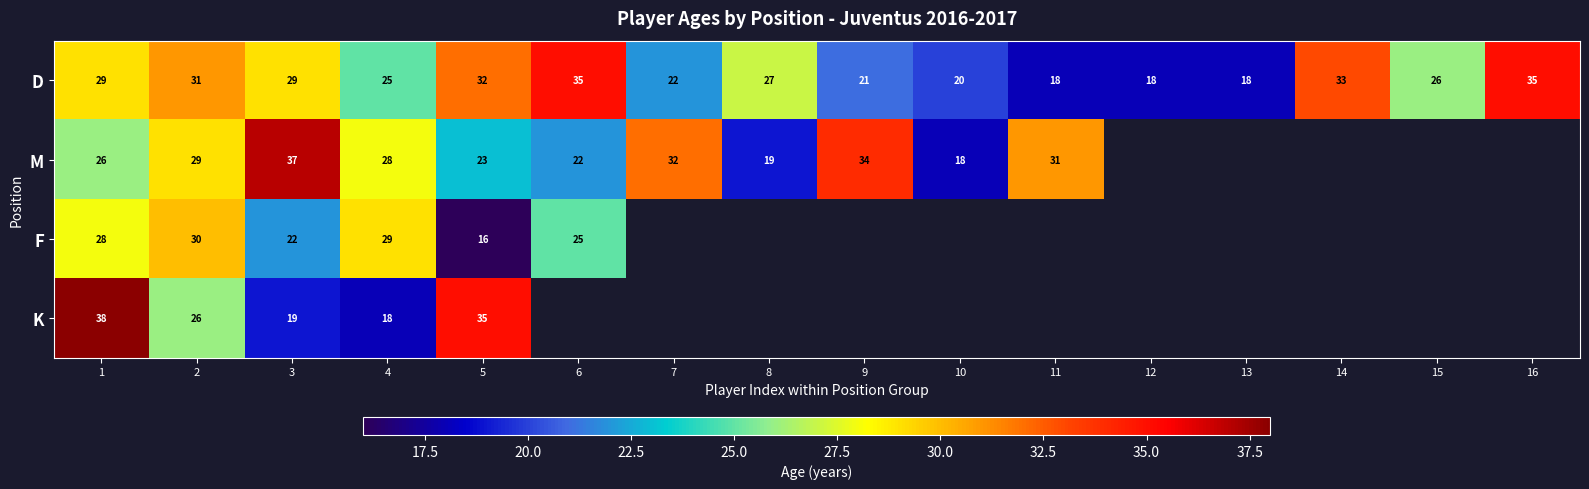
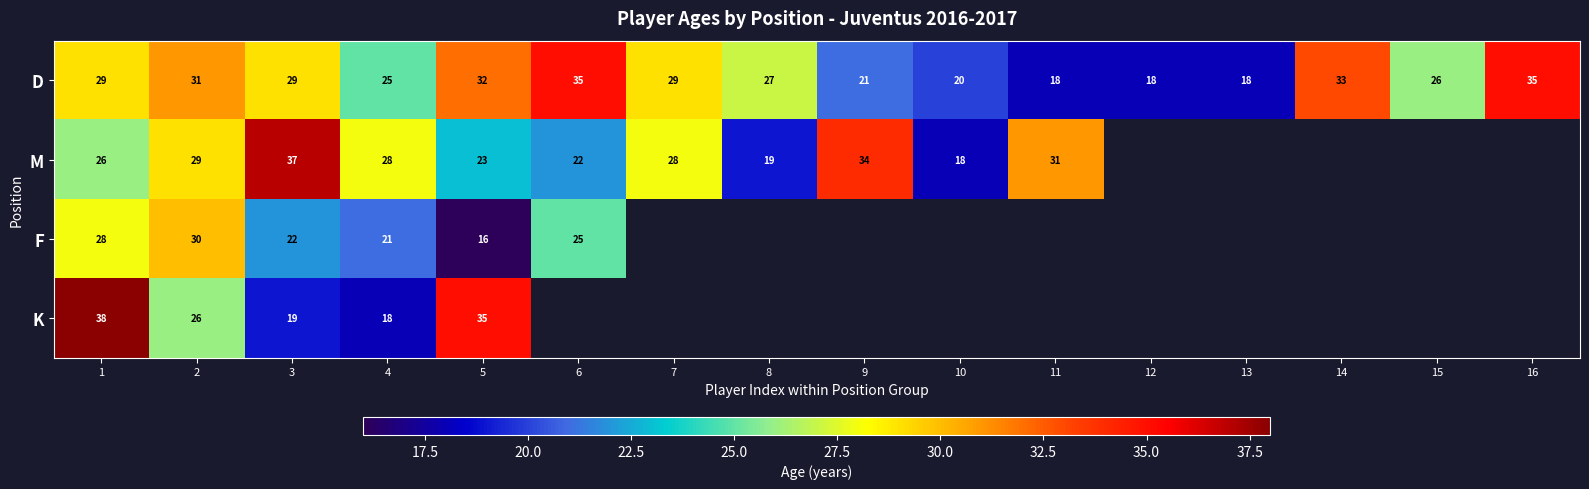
D, 7: 22 -> 29
M, 7: 32 -> 28
F, 4: 29 -> 21
